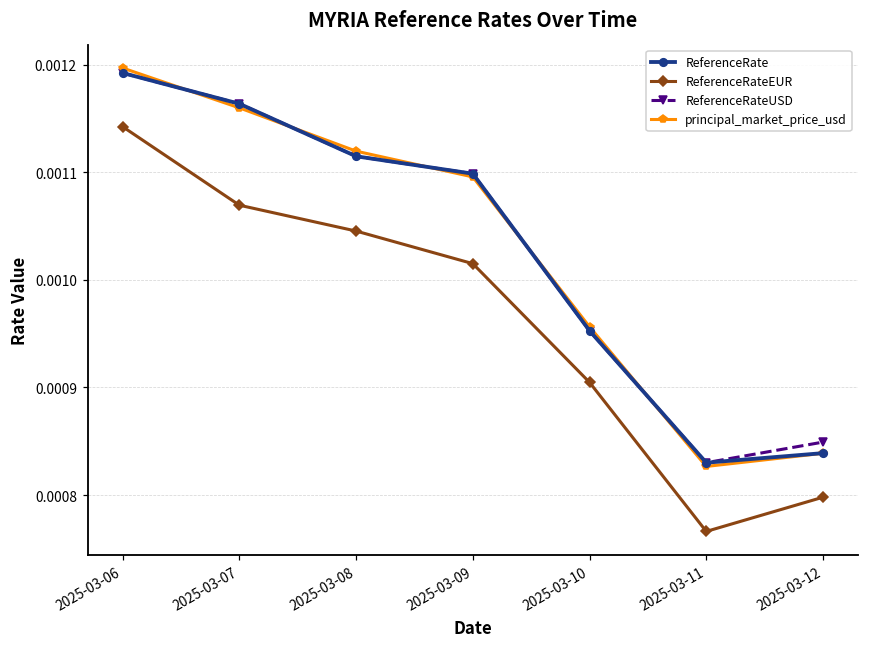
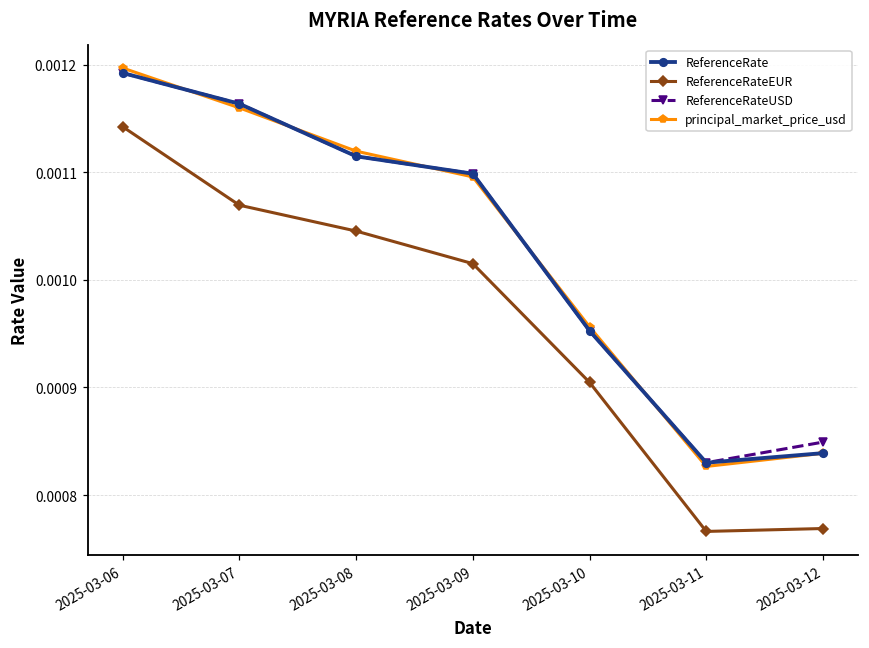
ReferenceRateEUR, 2025-03-12: 0.00080 -> 0.00077
